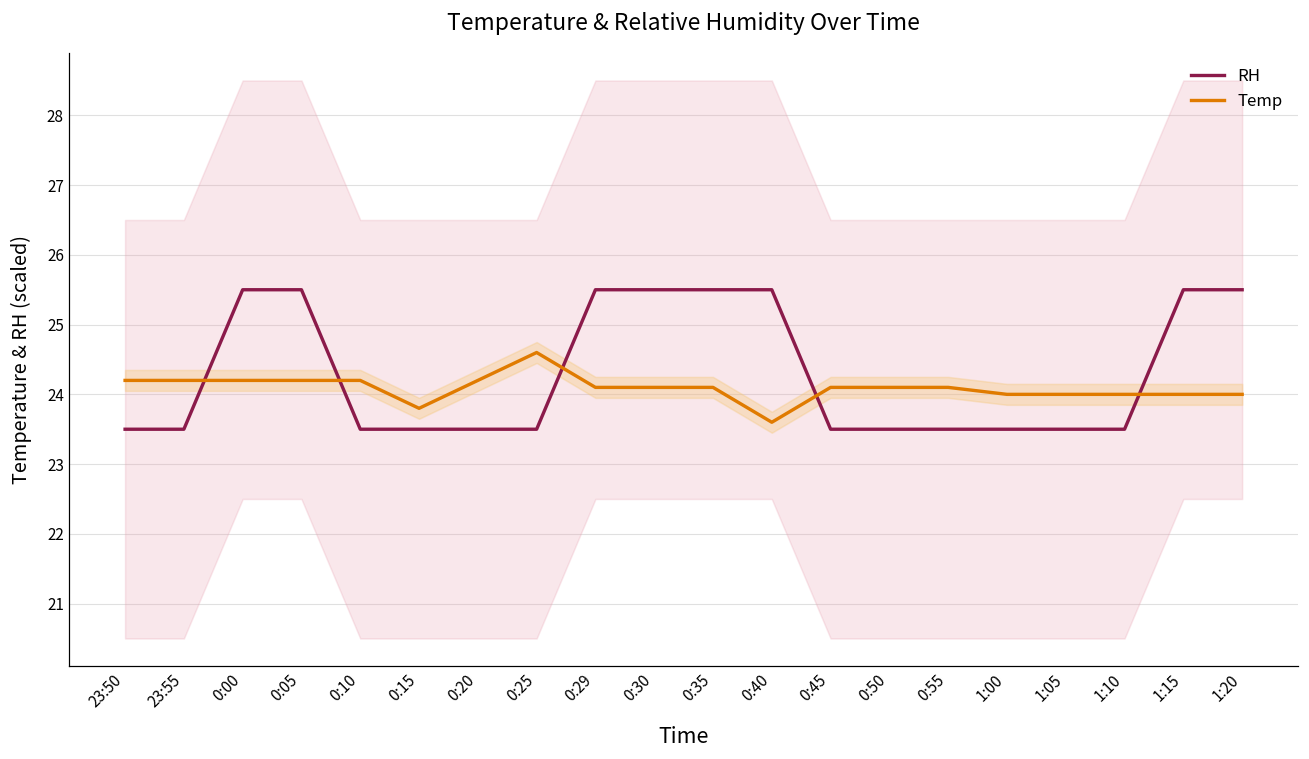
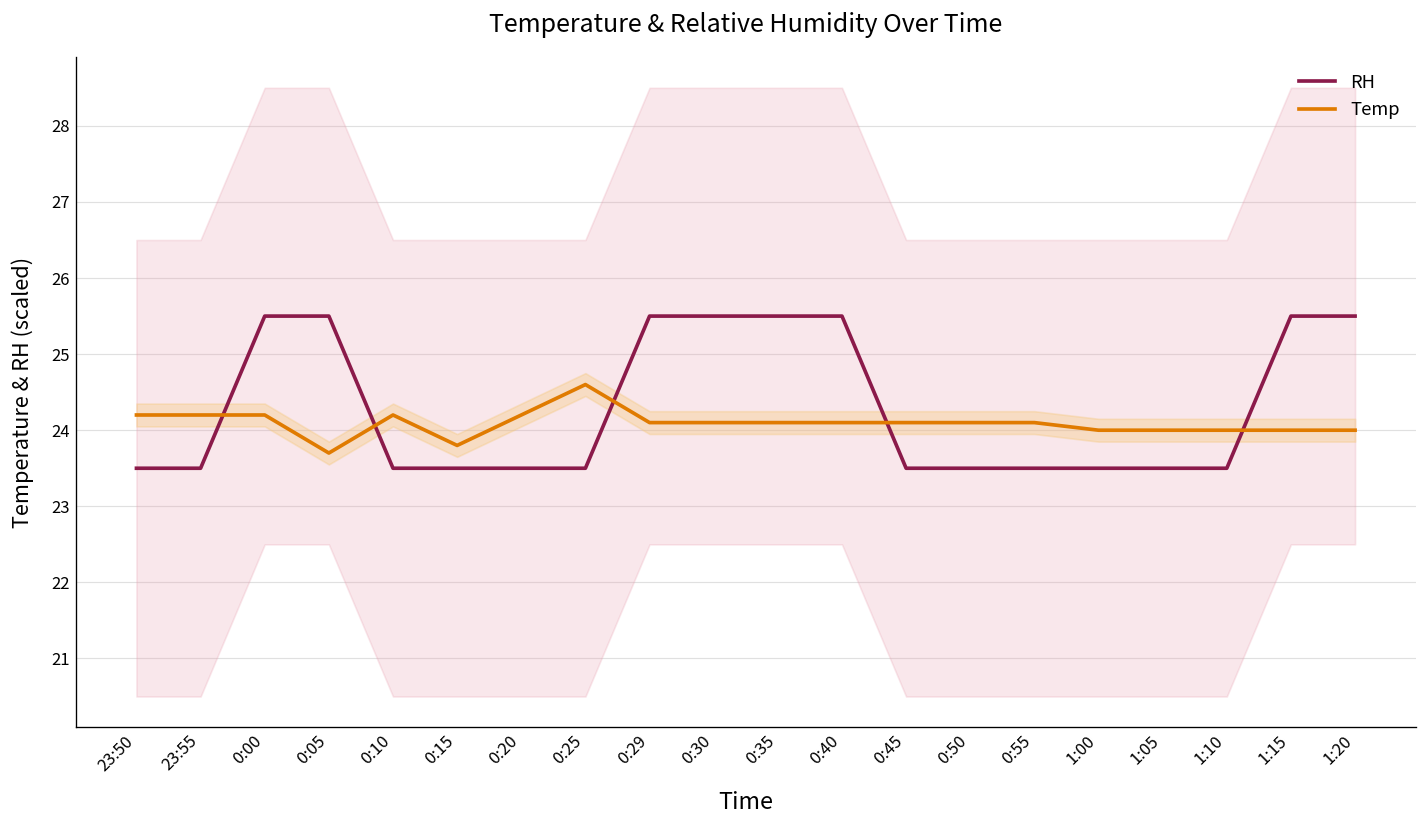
Temp, 0:05: 24.2 -> 23.7
Temp, 0:40: 23.6 -> 24.1
